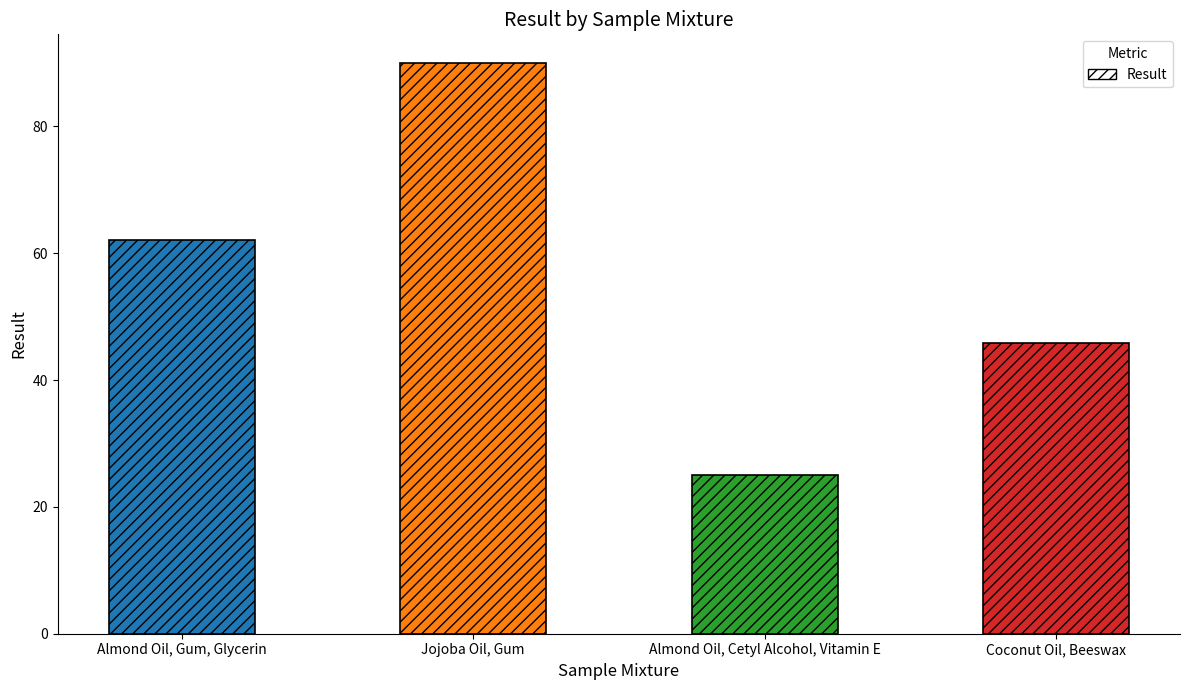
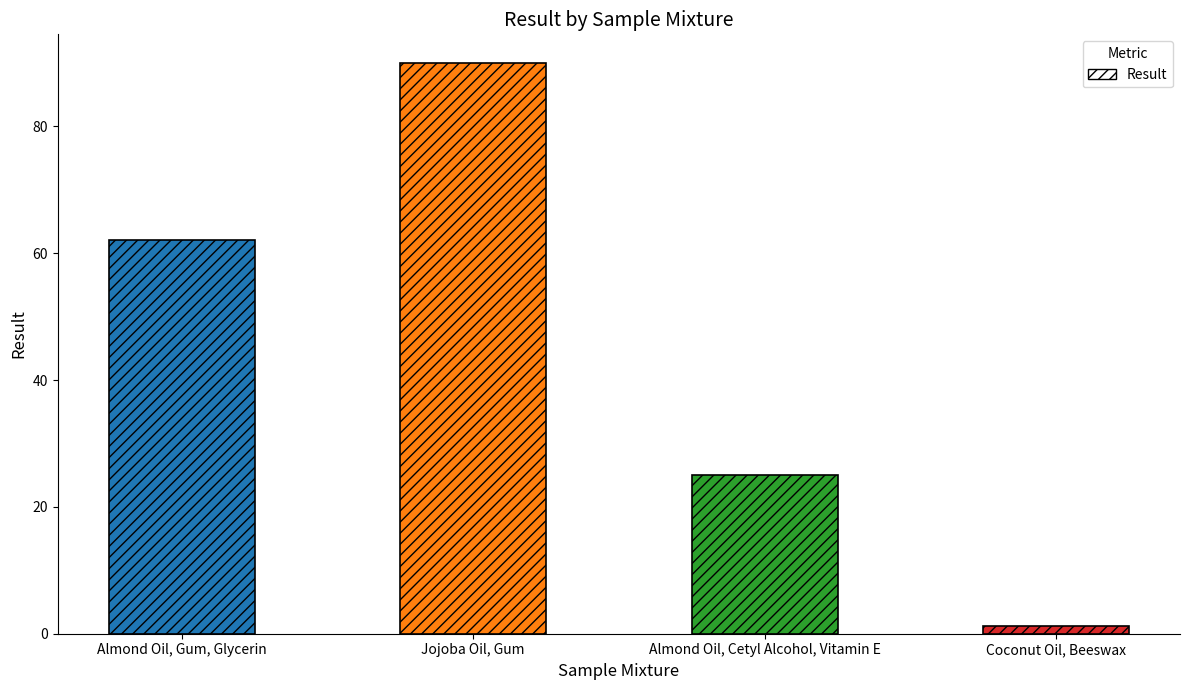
Coconut Oil, Beeswax: 46 -> 1
